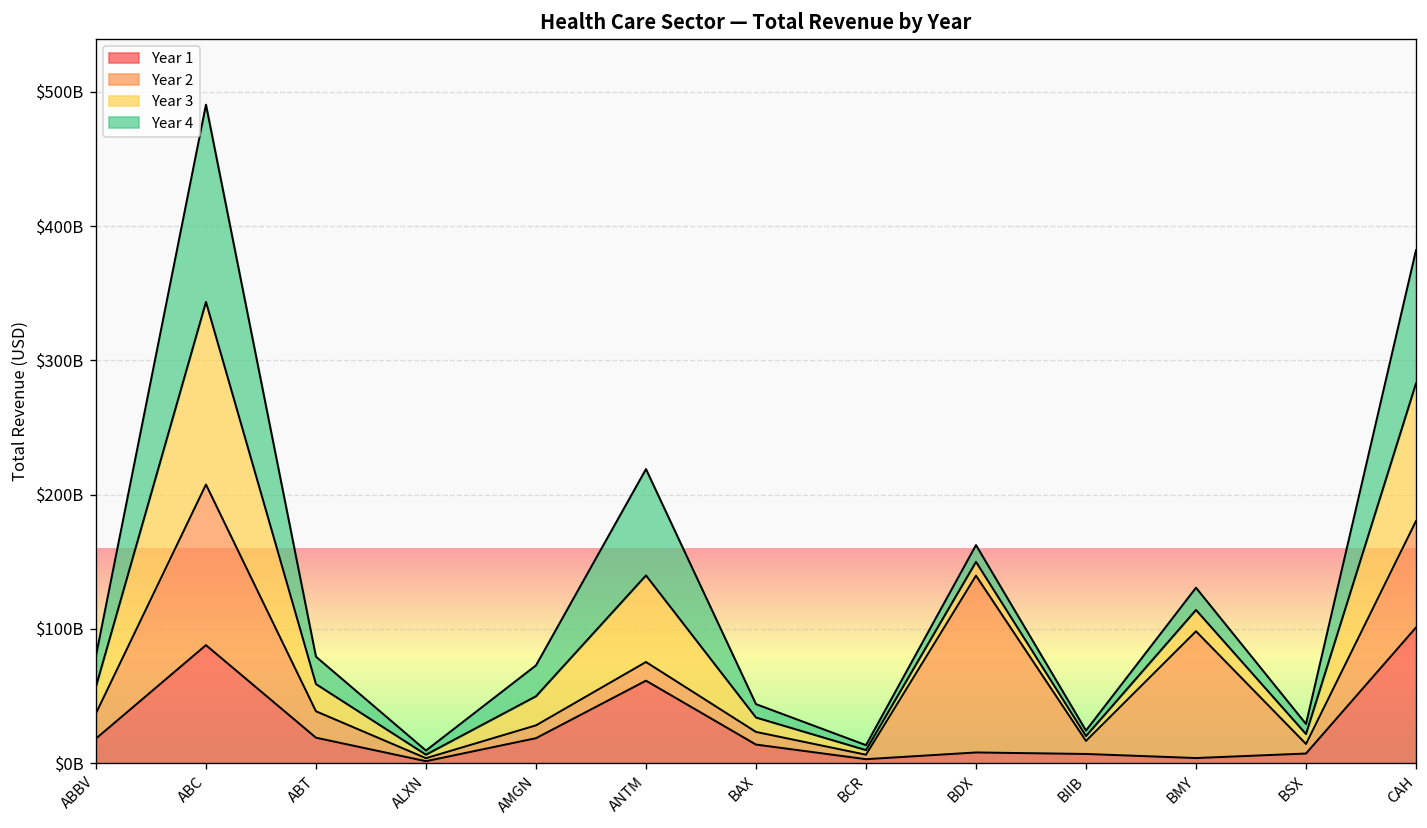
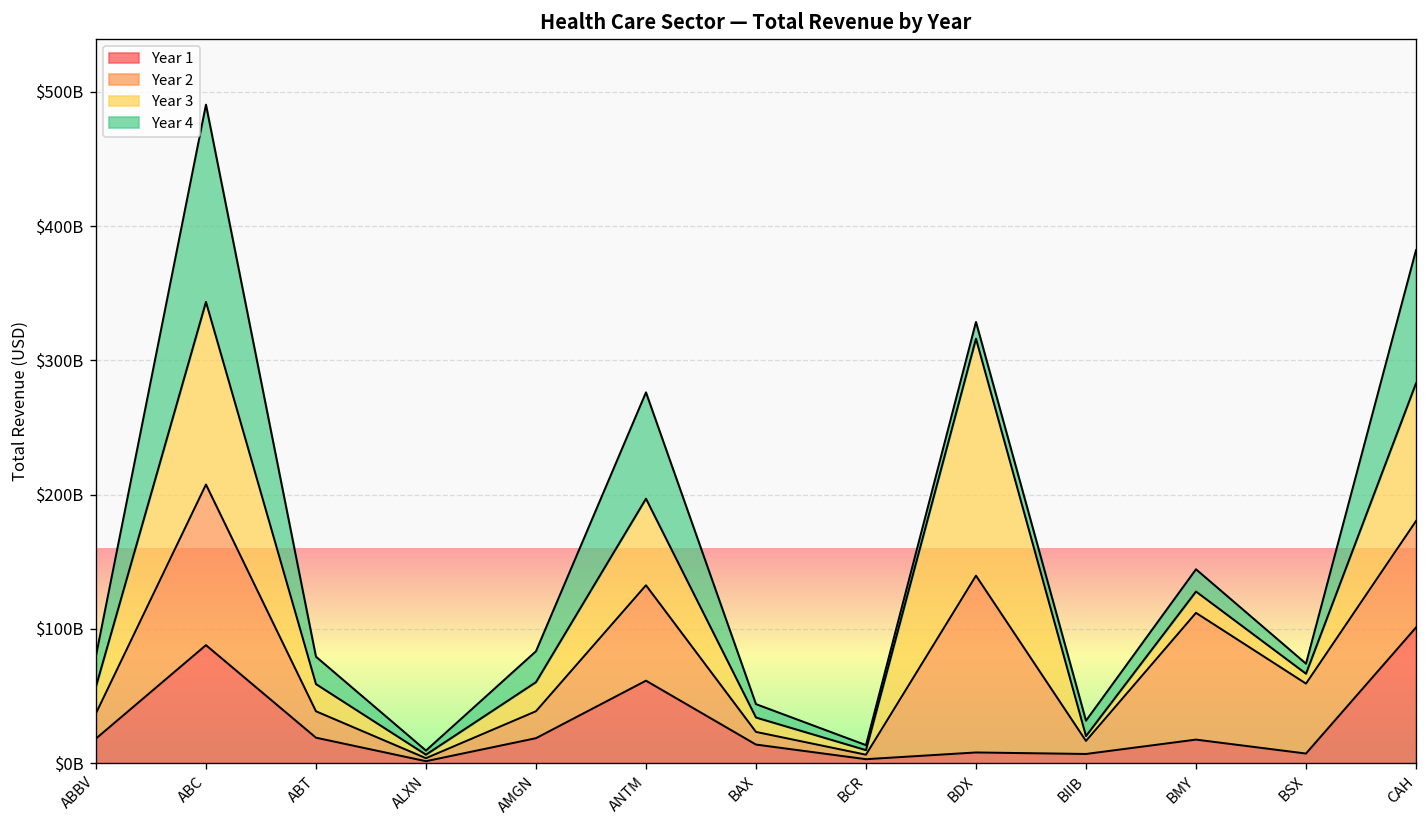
Year 2, AMGN: $10000000000 -> $20000000000
Year 2, ANTM: $14000000000 -> $71000000000
Year 3, BDX: $10000000000 -> $176000000000
Year 4, BIIB: $4000000000 -> $11000000000
Year 1, BMY: $4000000000 -> $18000000000
Year 2, BSX: $7000000000 -> $52000000000
